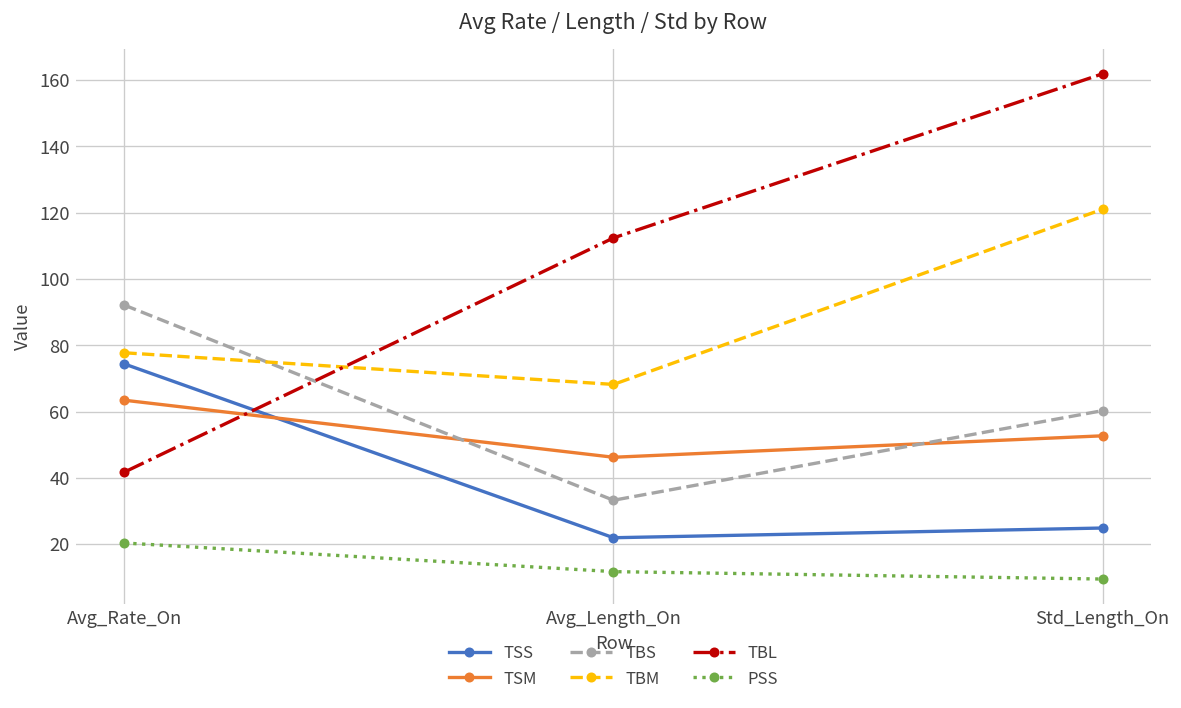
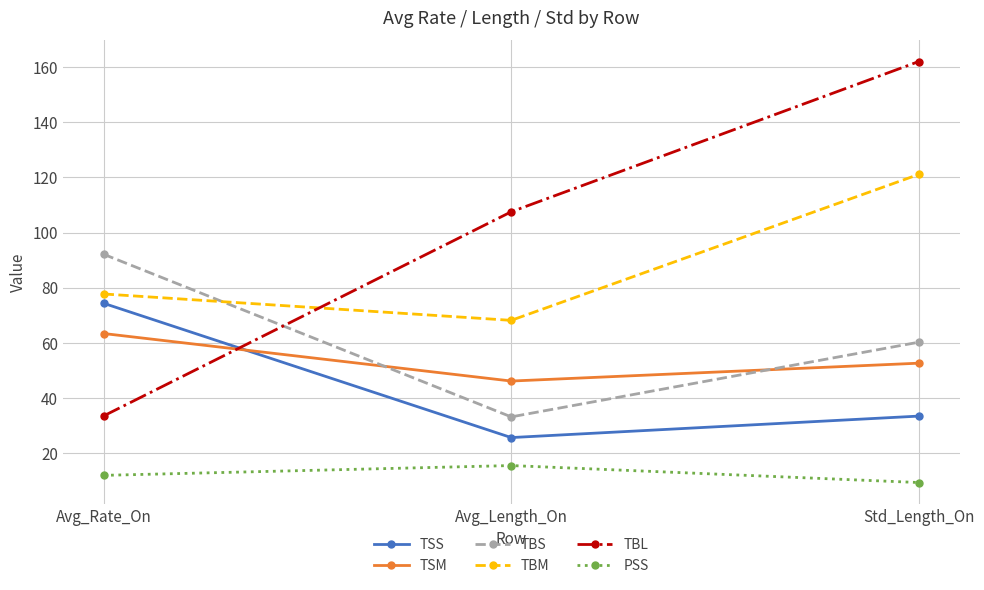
TBL, Avg_Rate_On: 42 -> 34
PSS, Avg_Rate_On: 20 -> 12
TSS, Avg_Length_On: 22 -> 26
TBL, Avg_Length_On: 112 -> 108
PSS, Avg_Length_On: 12 -> 16
TSS, Std_Length_On: 25 -> 34
